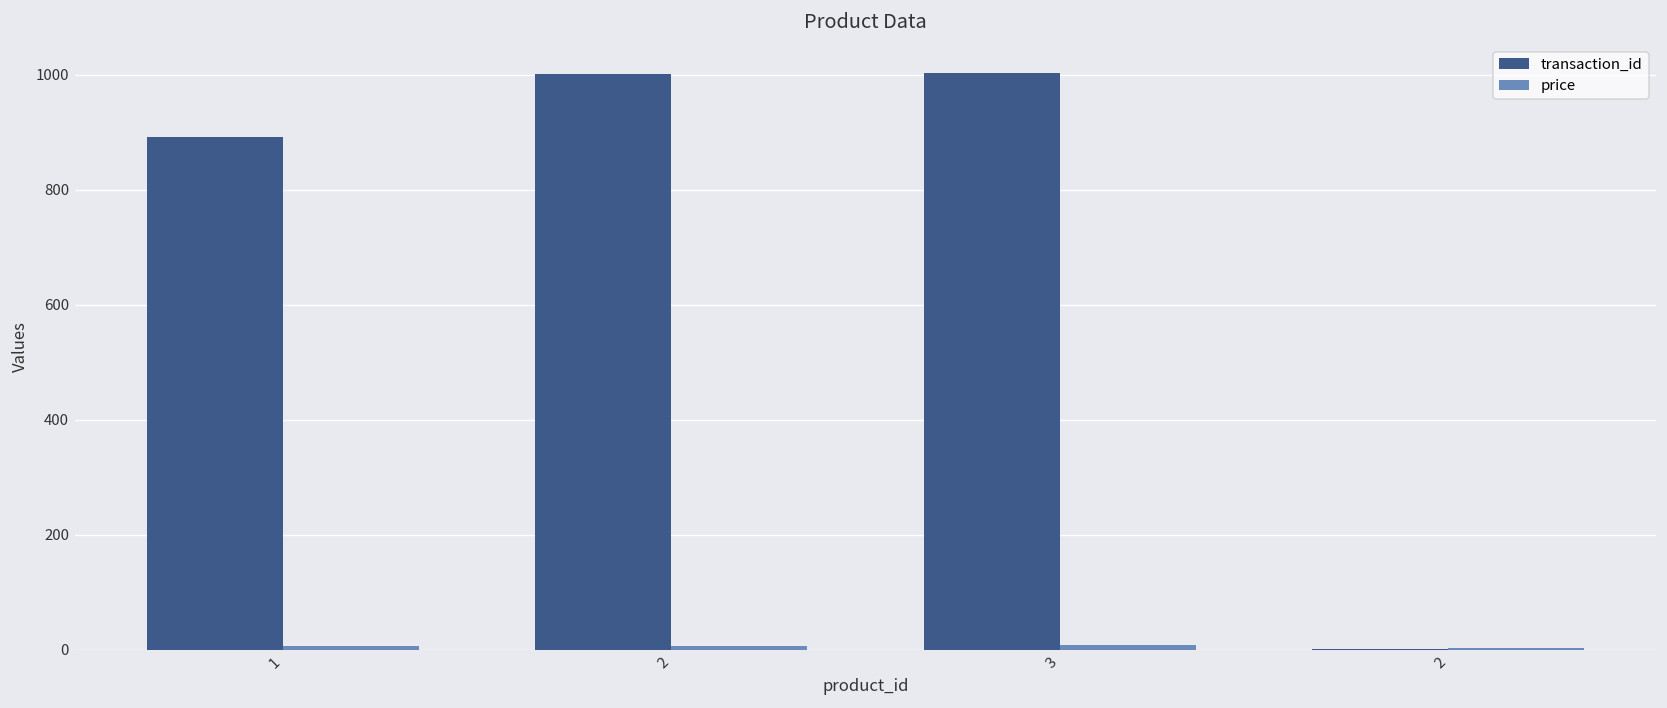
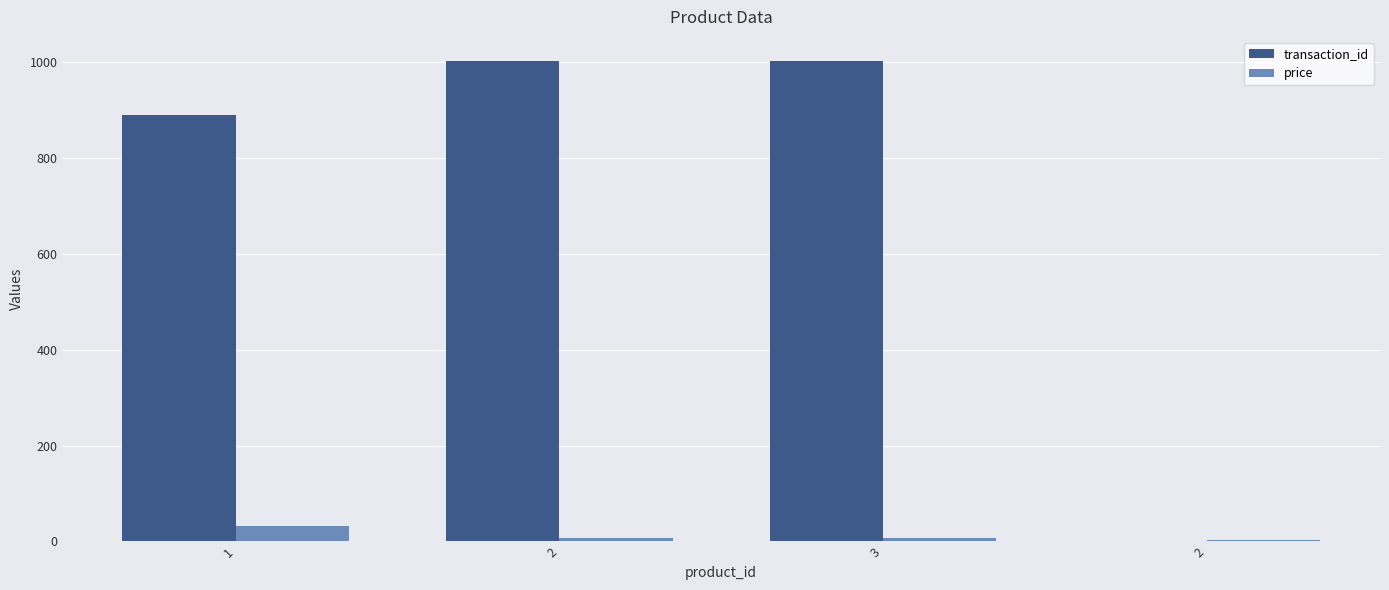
price, 1: 10 -> 30
